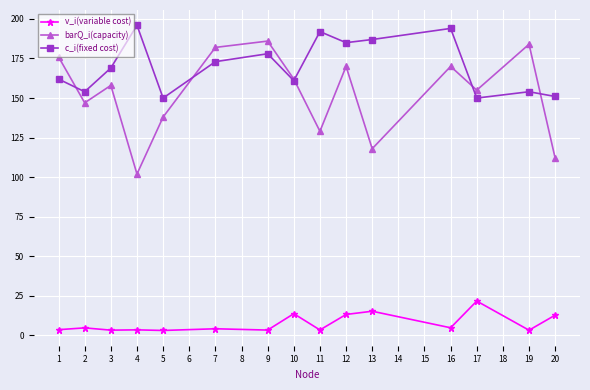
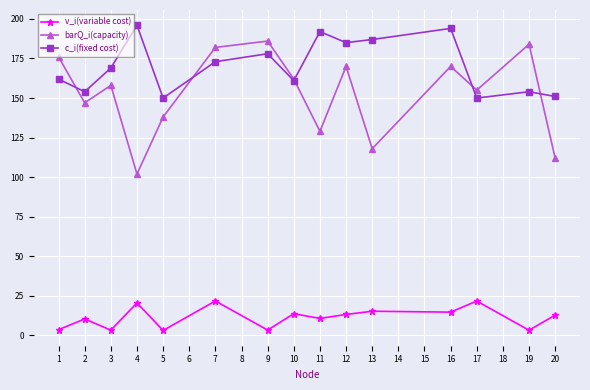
v_i(variable cost), 2: 5 -> 10
v_i(variable cost), 4: 4 -> 21
v_i(variable cost), 7: 4 -> 22
v_i(variable cost), 11: 3 -> 11
v_i(variable cost), 16: 5 -> 15
